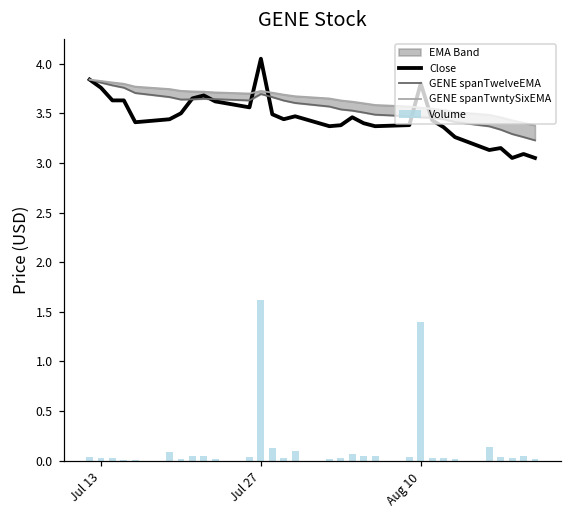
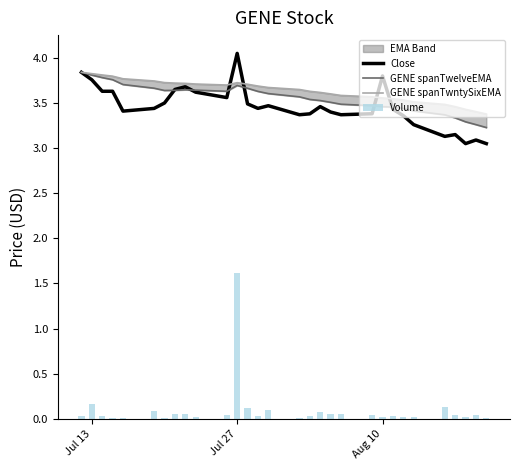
Volume, Jul 13: 0.0 -> 0.2
Volume, Aug 10: 1.4 -> 0.0
